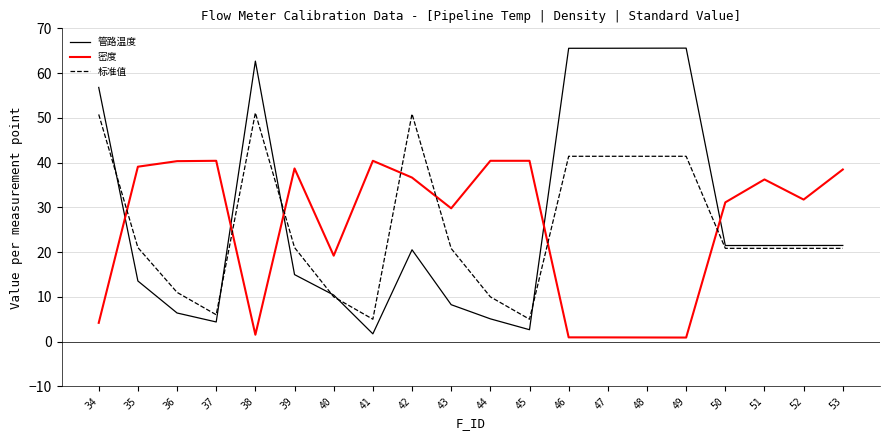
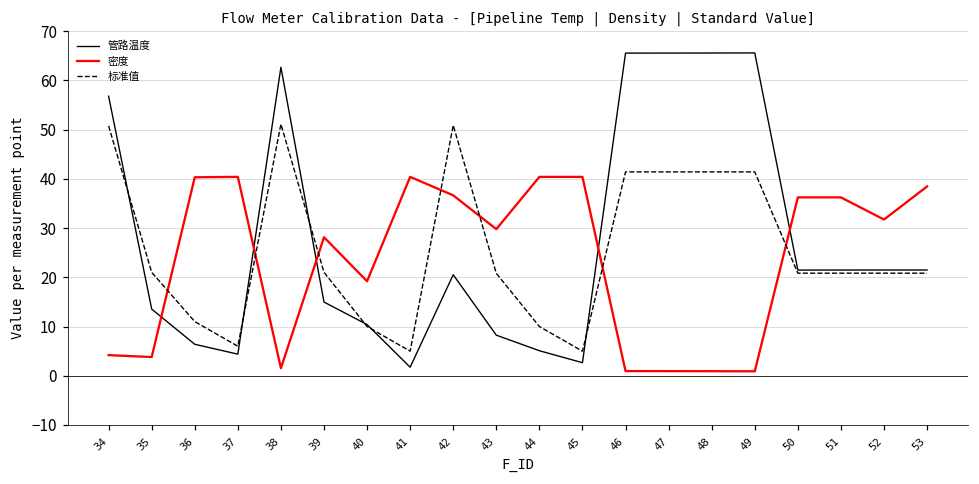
密度, 35: 39 -> 4
密度, 39: 39 -> 28
密度, 50: 31 -> 36
